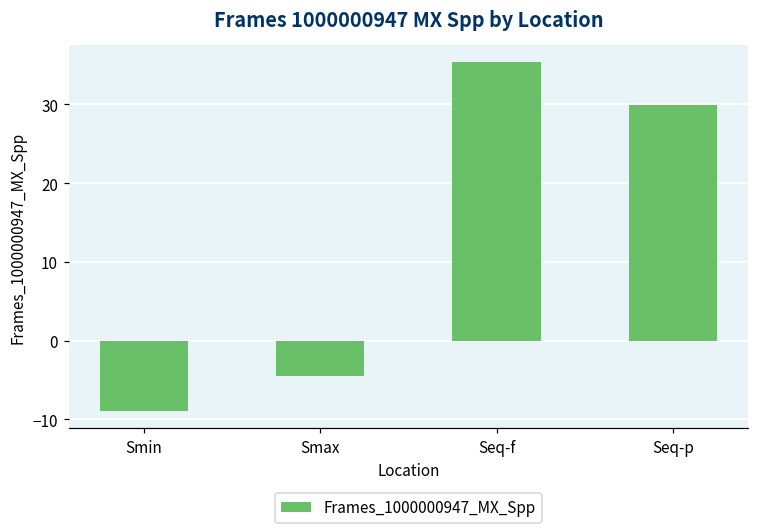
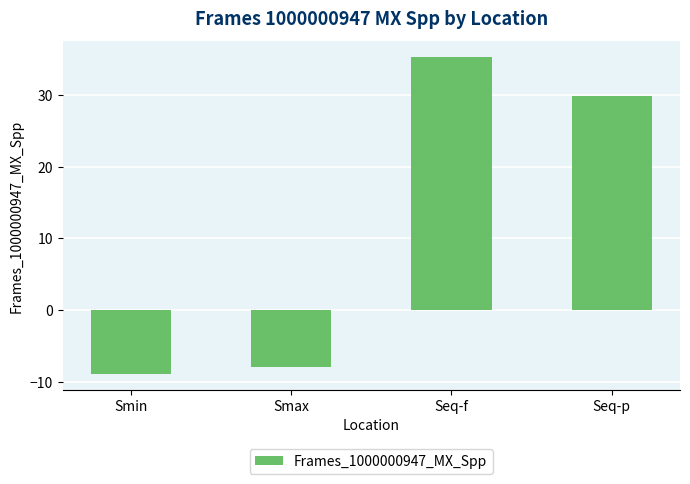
Smax: -4 -> -8
